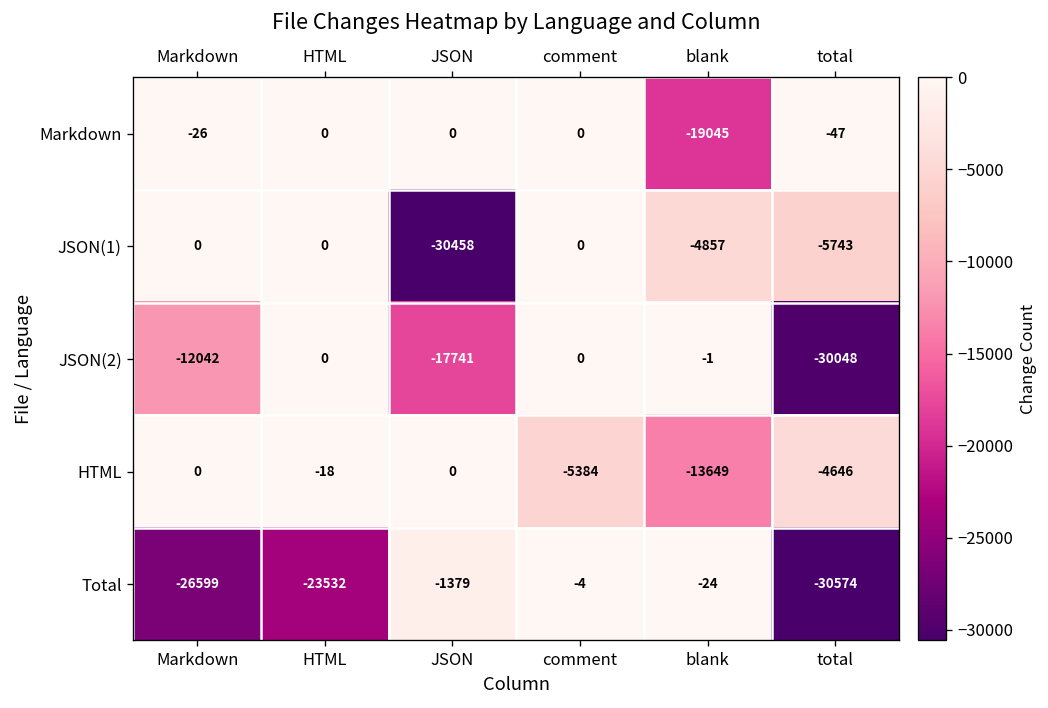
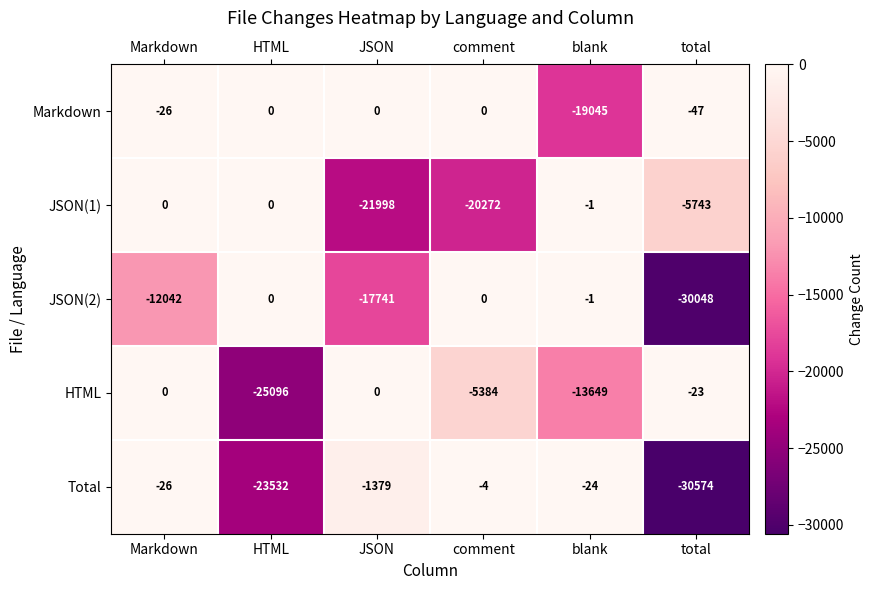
JSON(1), JSON: -30458 -> -21998
JSON(1), comment: 0 -> -20272
JSON(1), blank: -4857 -> -1
HTML, HTML: -18 -> -25096
HTML, total: -4646 -> -23
Total, Markdown: -26599 -> -26
